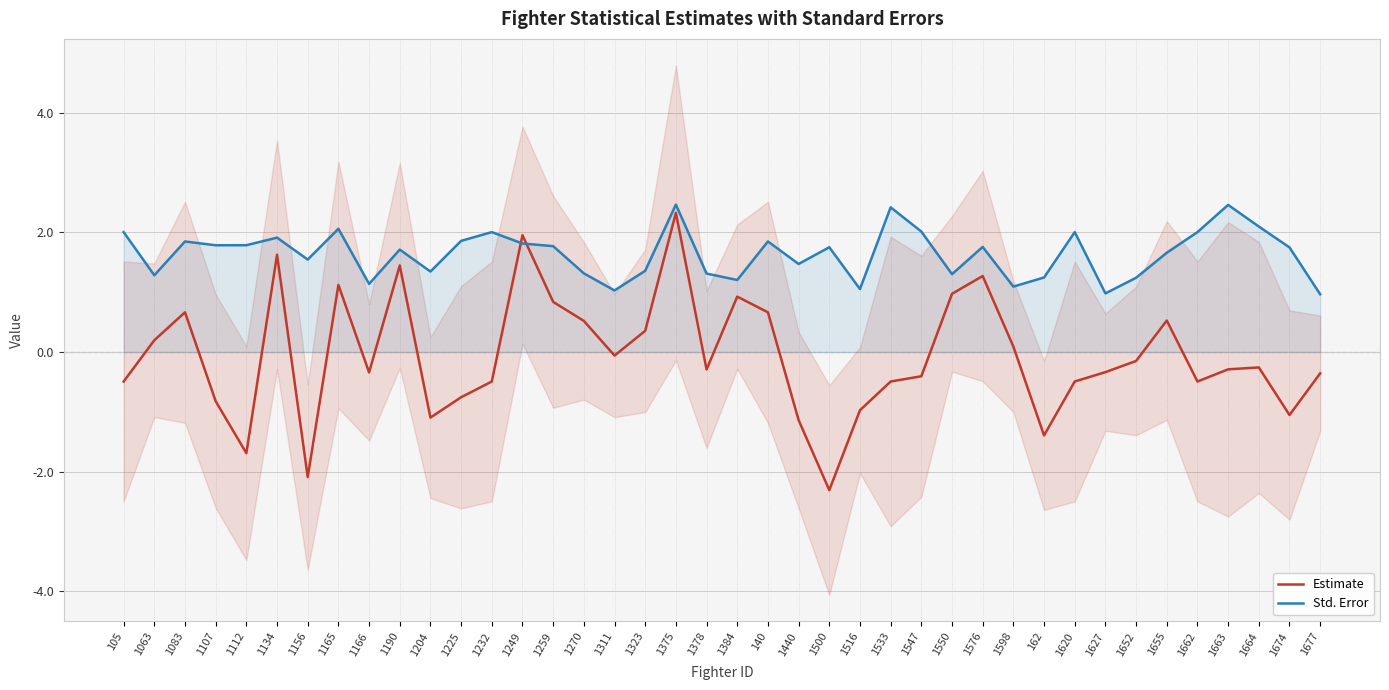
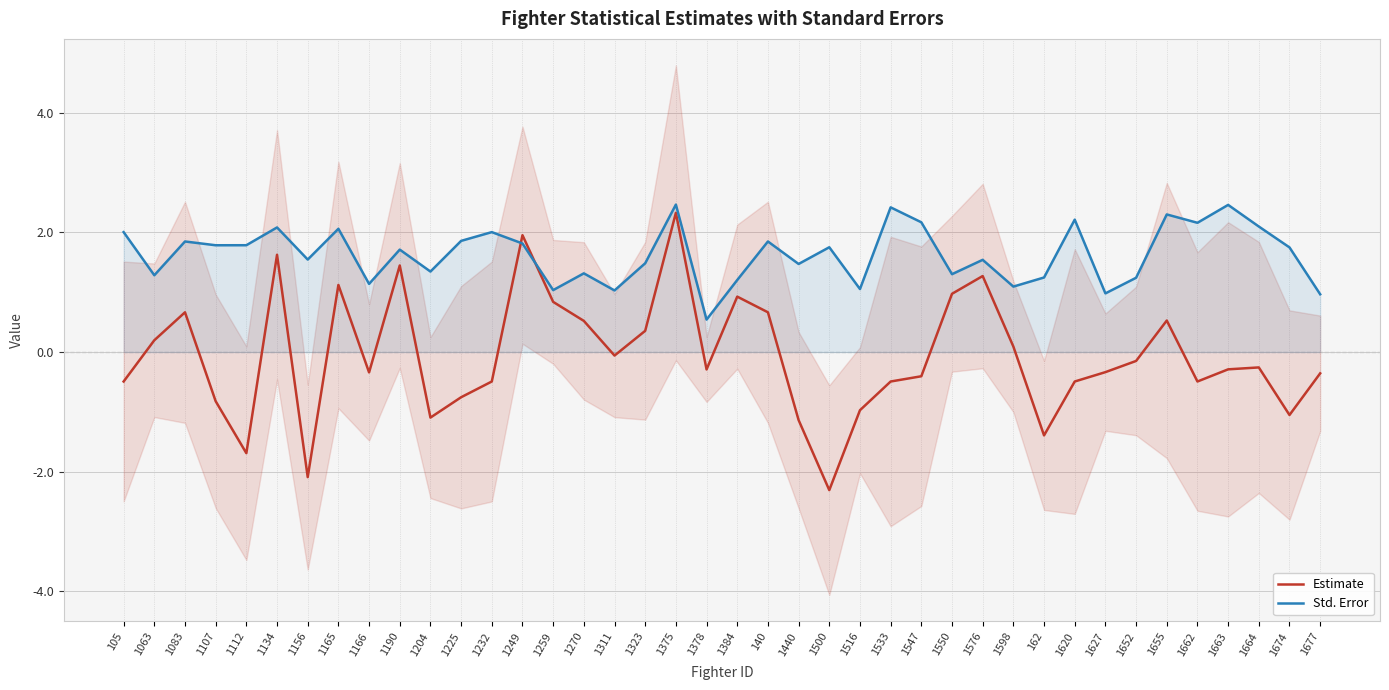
Std. Error, 1134: 1.9 -> 2.1
Std. Error, 1259: 1.8 -> 1.0
Std. Error, 1323: 1.4 -> 1.5
Std. Error, 1378: 1.3 -> 0.5
Std. Error, 1547: 2.0 -> 2.2
Std. Error, 1576: 1.8 -> 1.5
Std. Error, 1620: 2.0 -> 2.2
Std. Error, 1655: 1.7 -> 2.3
Std. Error, 1662: 2.0 -> 2.2
